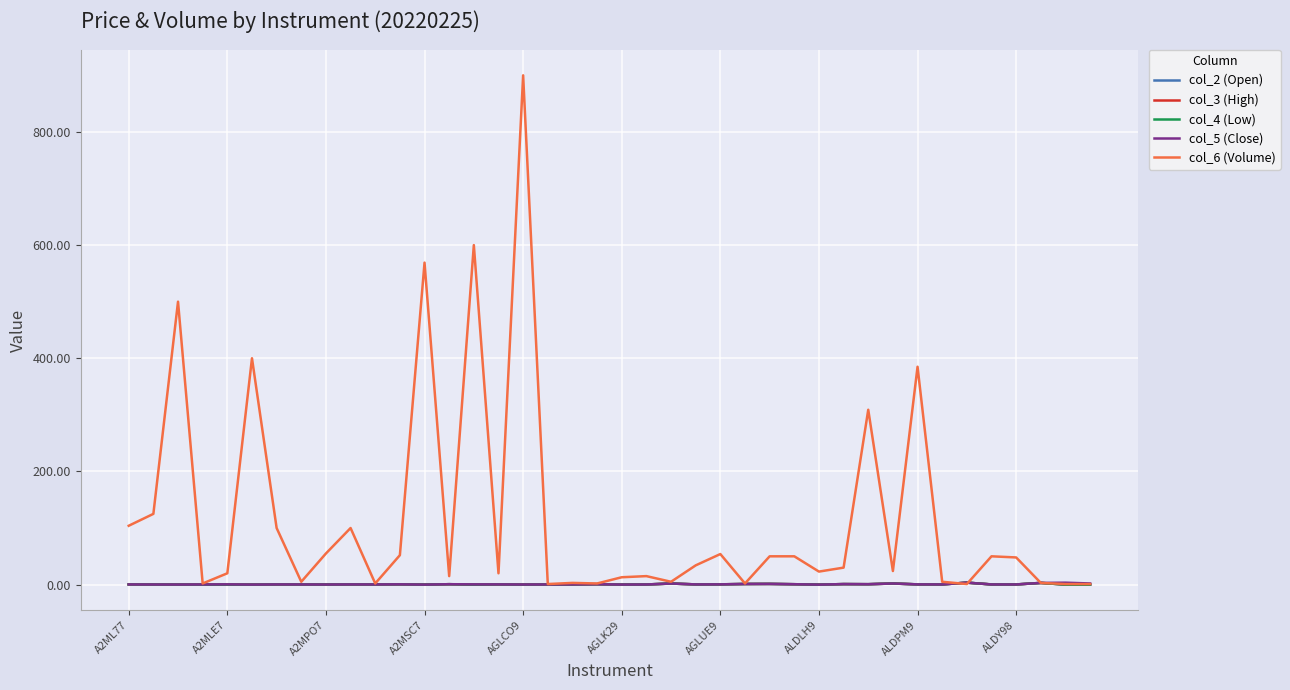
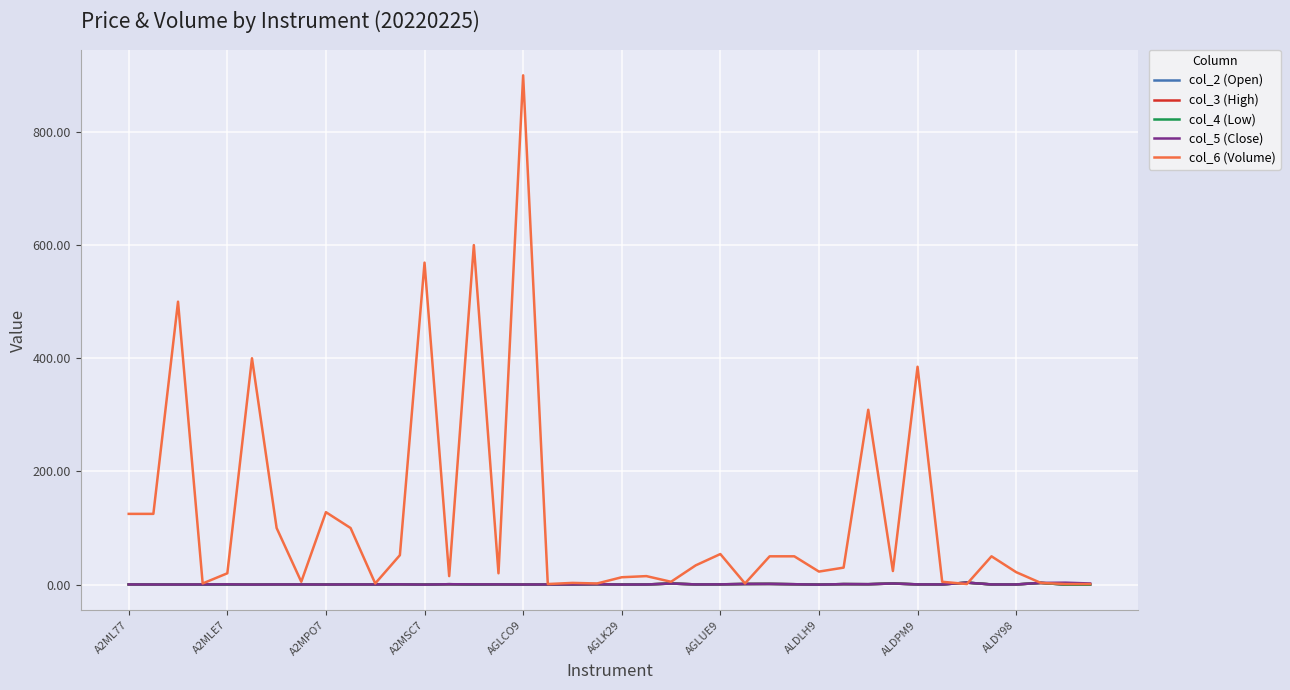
col_6 (Volume), A2ML77: 100 -> 130
col_6 (Volume), A2MPO7: 60 -> 130
col_6 (Volume), ALDY98: 50 -> 20
